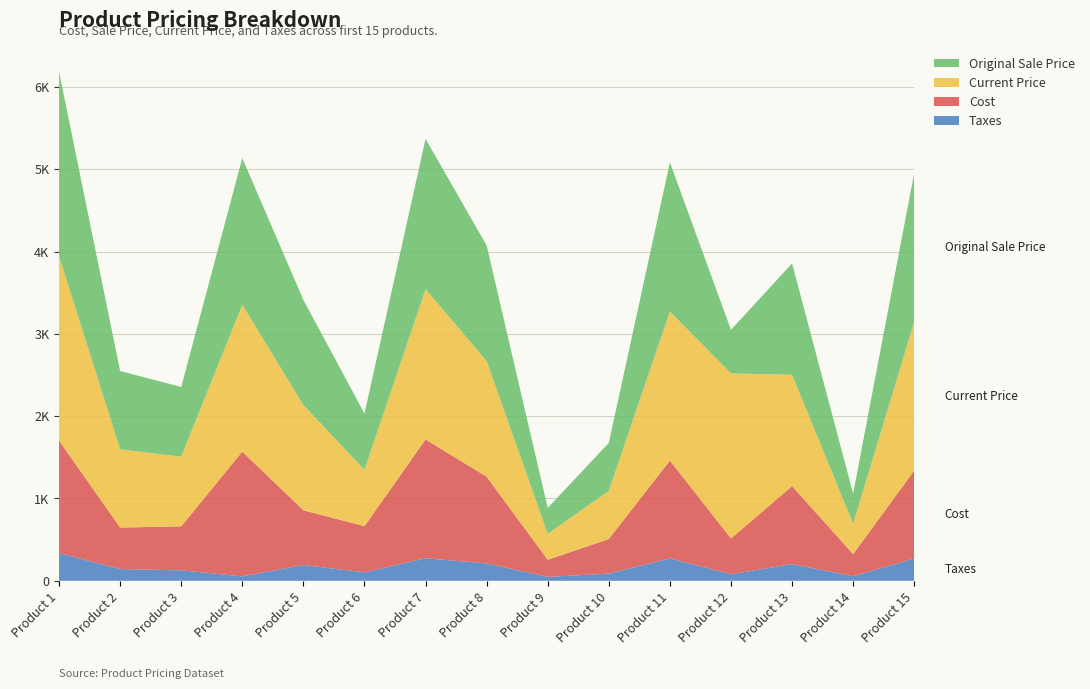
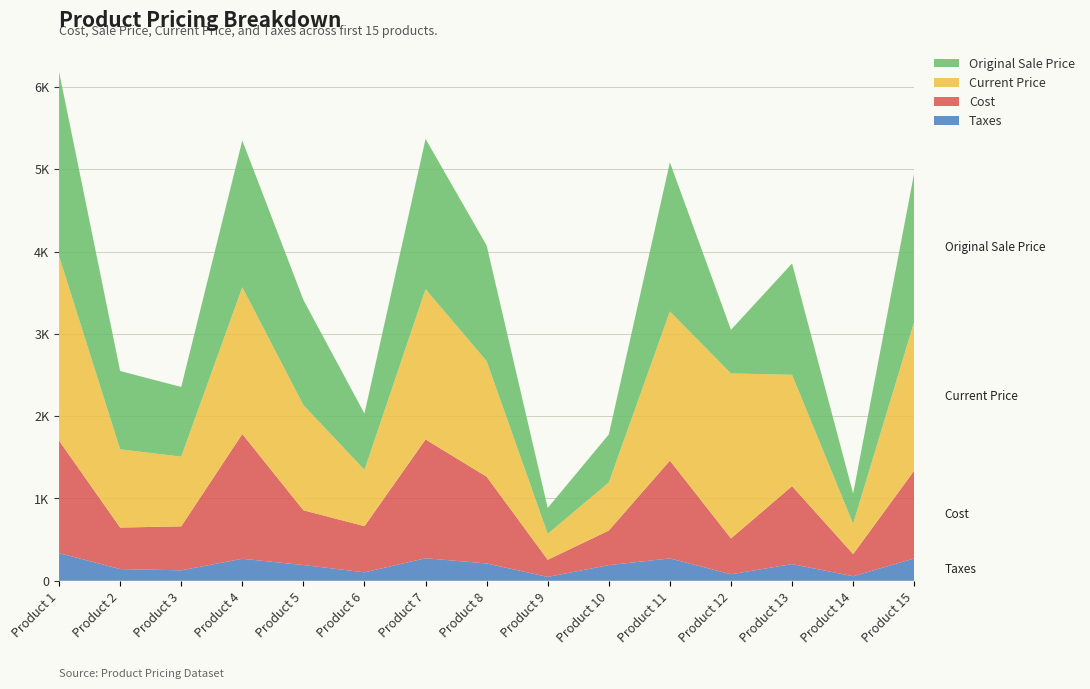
Taxes, Product 4: 100 -> 300
Taxes, Product 10: 100 -> 200
